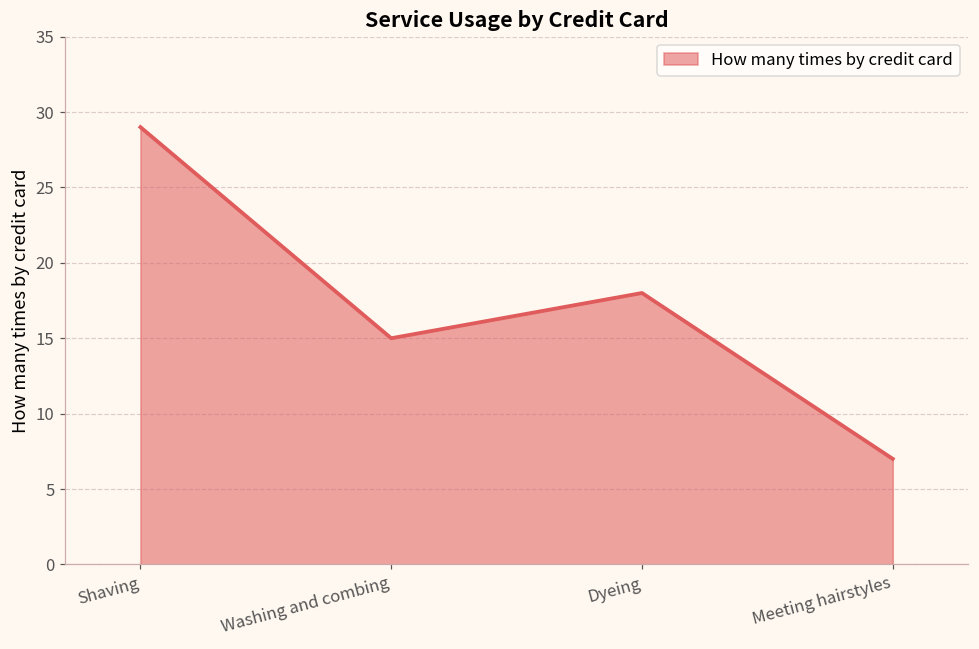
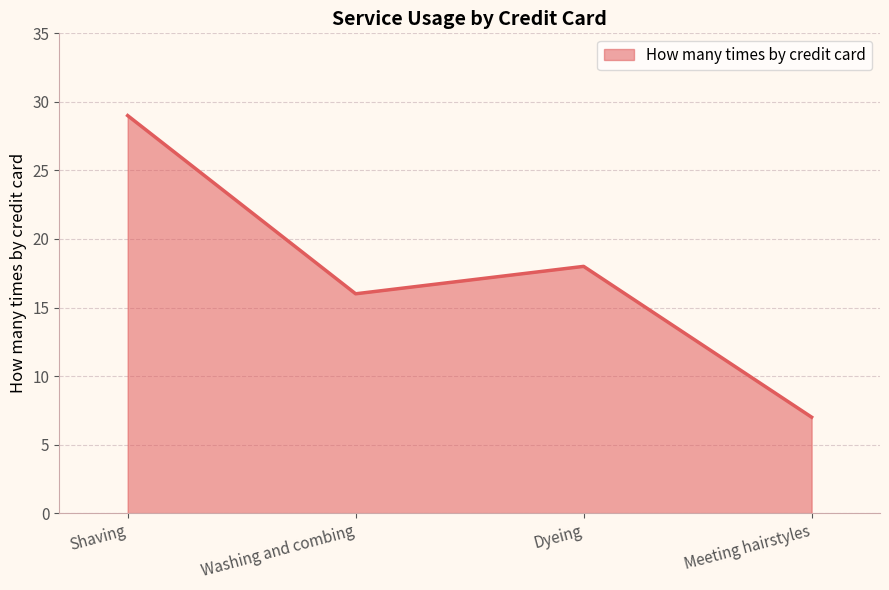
Washing and combing: 15 -> 16
